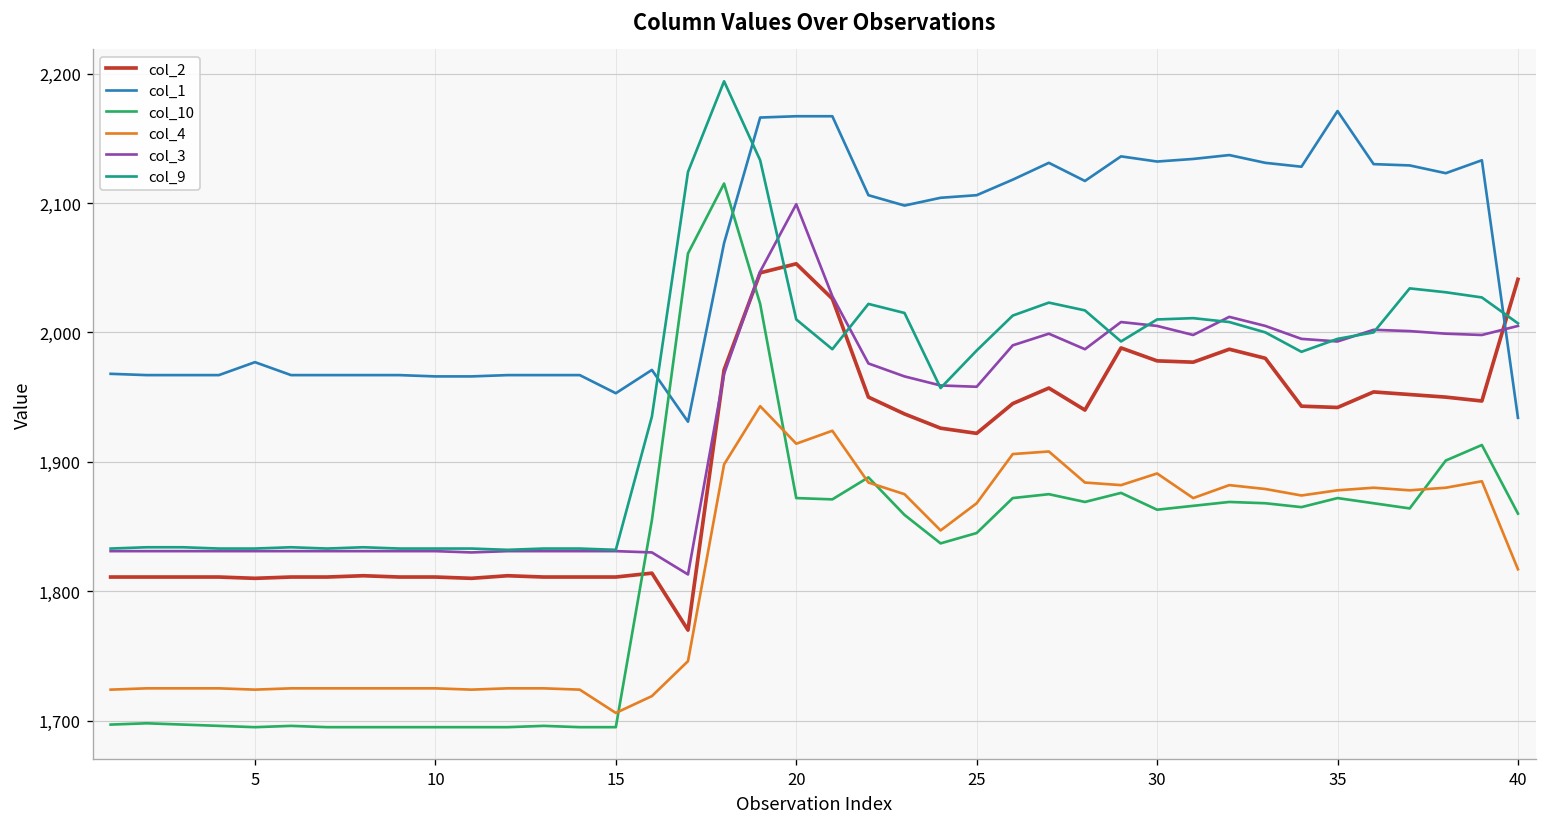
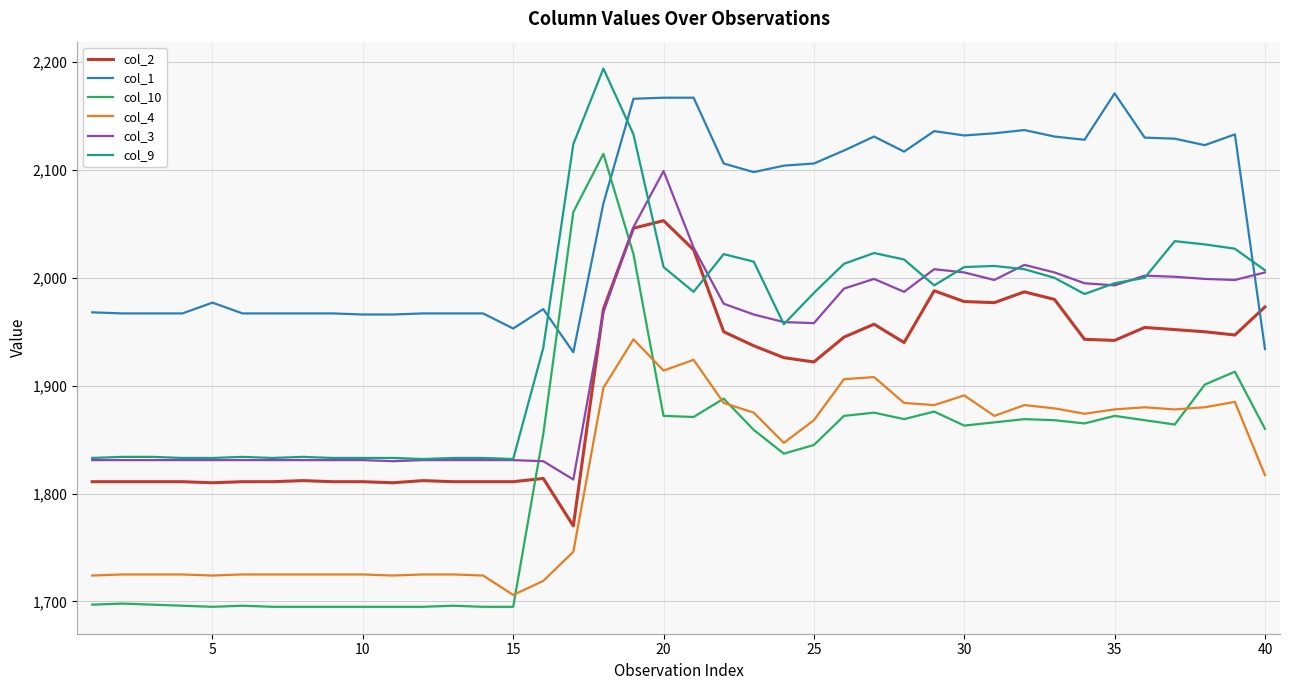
col_2, 40: 2,041 -> 1,973
